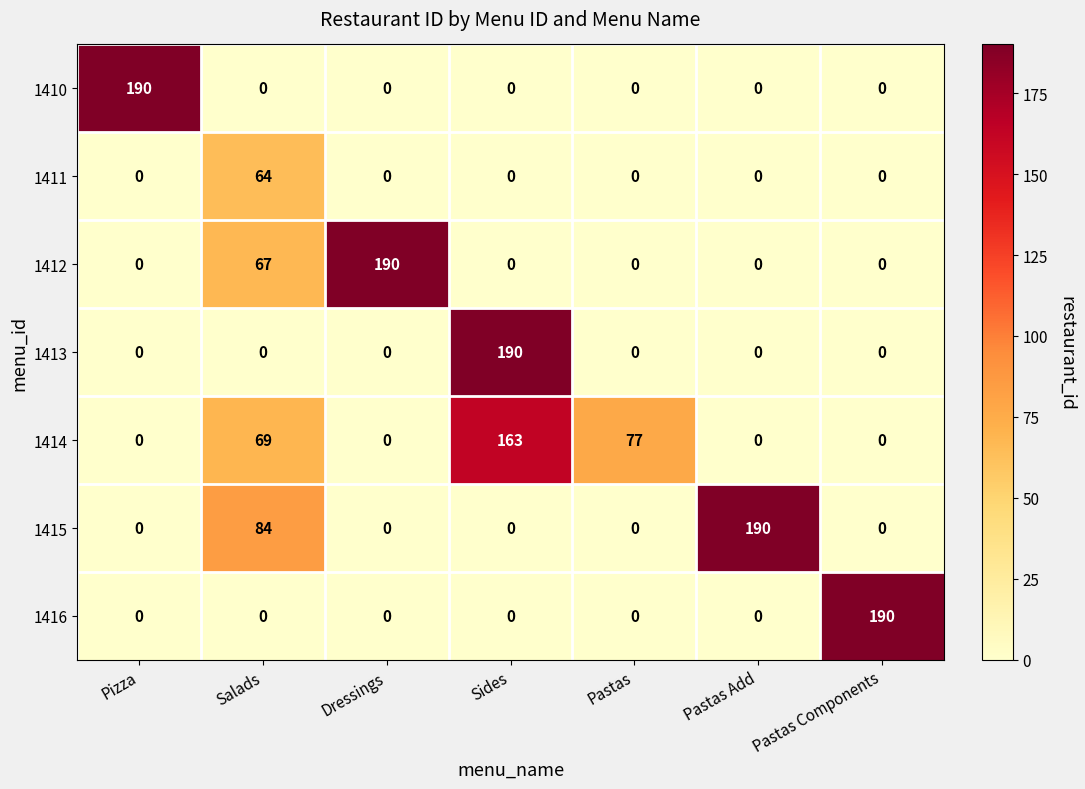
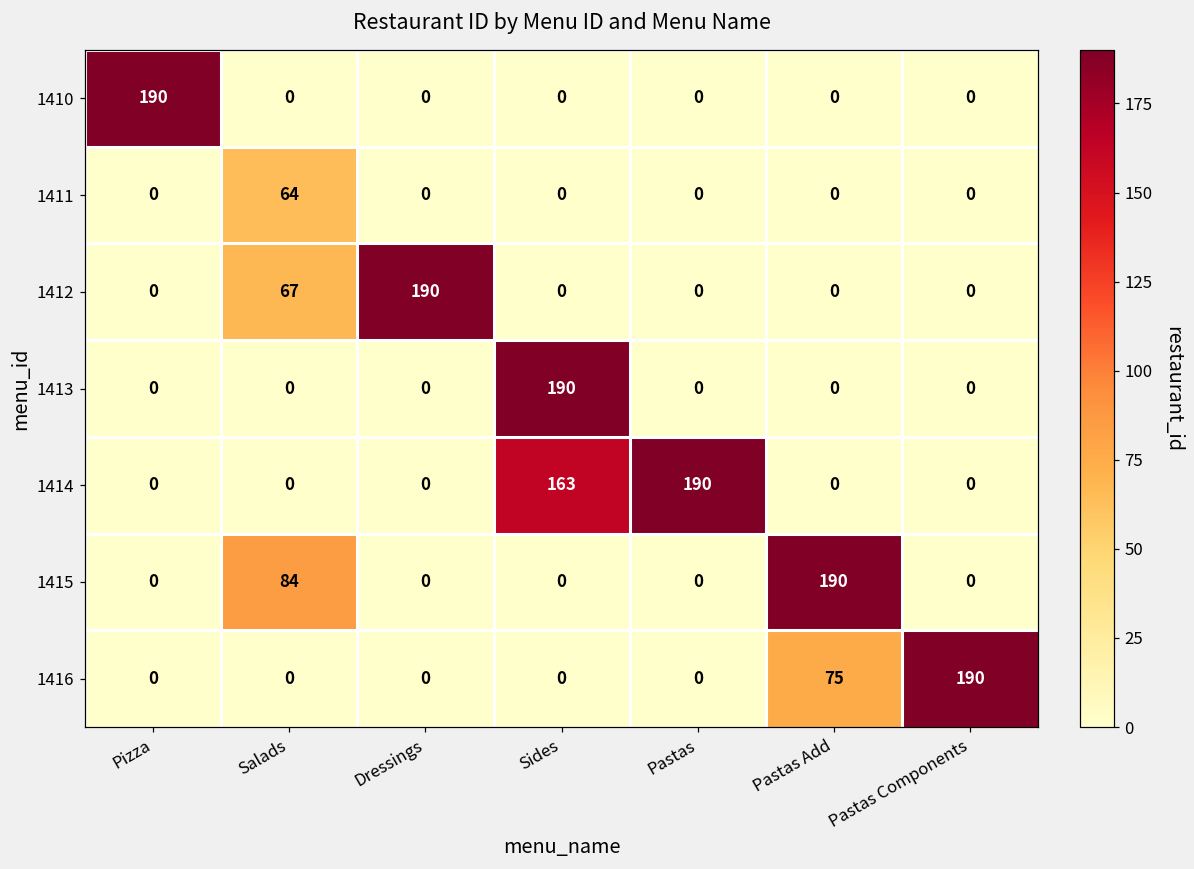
1414, Salads: 69 -> 0
1414, Pastas: 77 -> 190
1416, Pastas Add: 0 -> 75
